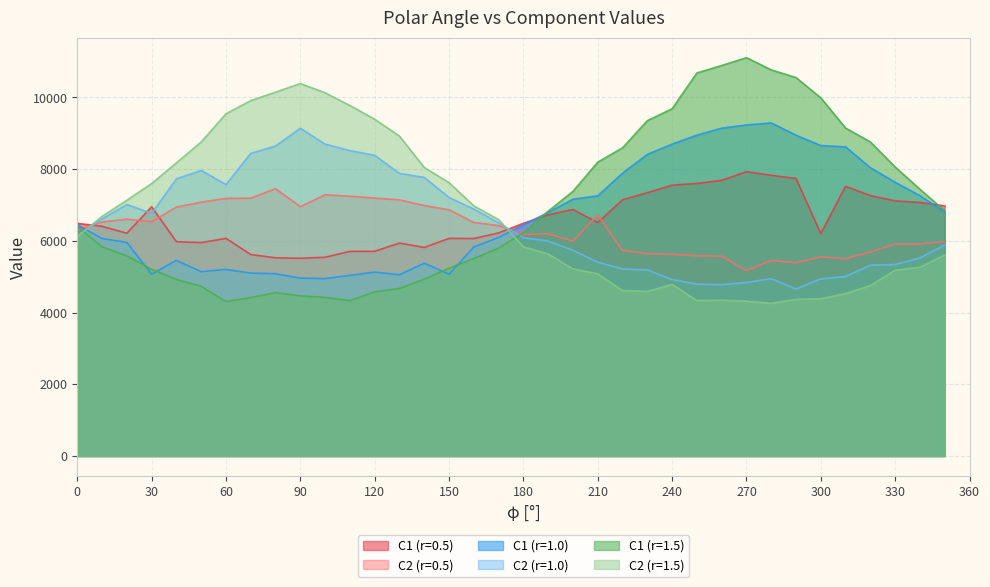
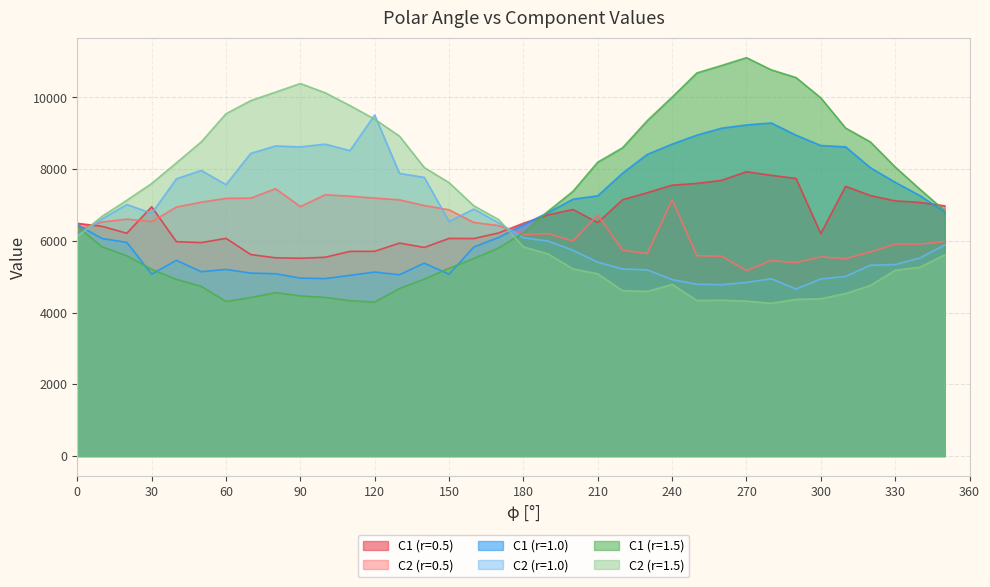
C2 (r=1.0), 90: 9100 -> 8600
C2 (r=1.0), 120: 8400 -> 9500
C1 (r=1.5), 120: 4600 -> 4300
C2 (r=1.0), 150: 7200 -> 6500
C2 (r=0.5), 240: 5600 -> 7100
C1 (r=1.5), 240: 9700 -> 10000
